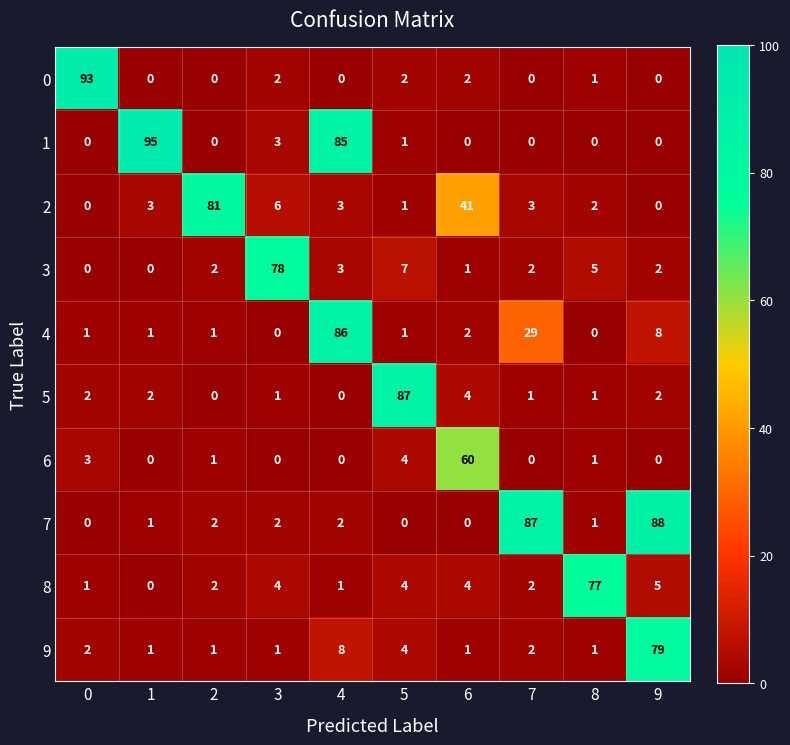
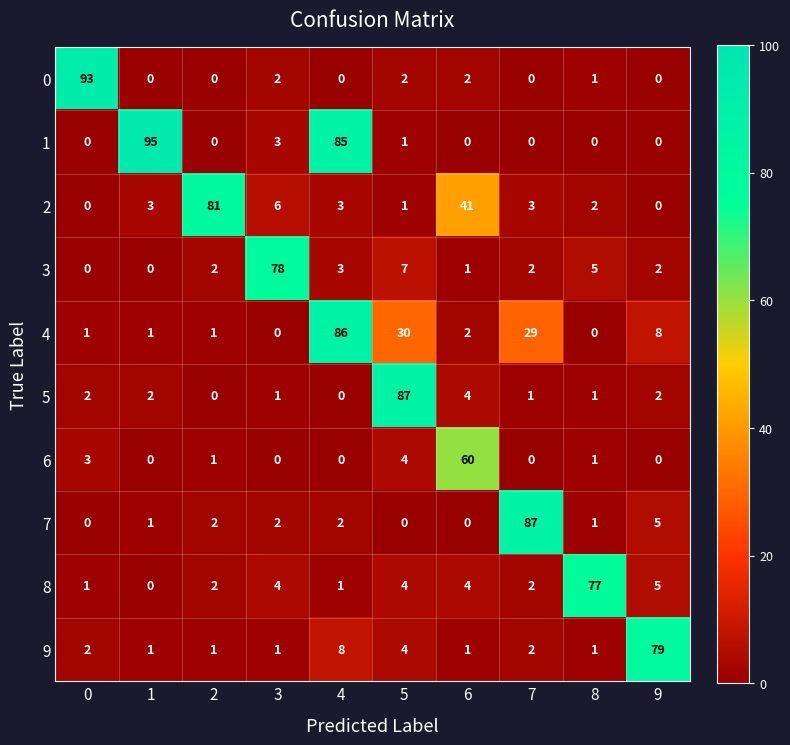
4, 5: 1 -> 30
7, 9: 88 -> 5
